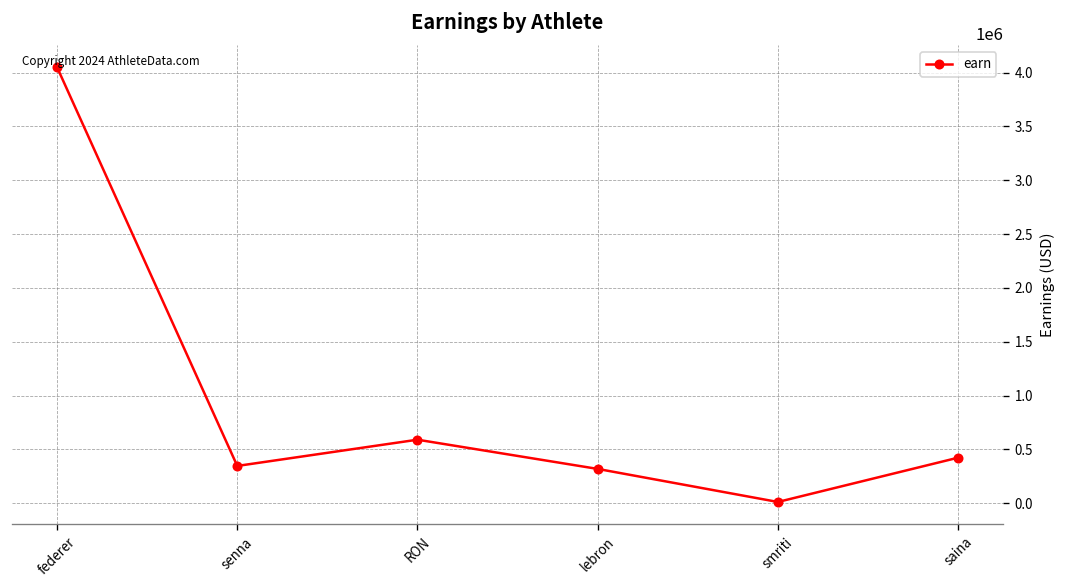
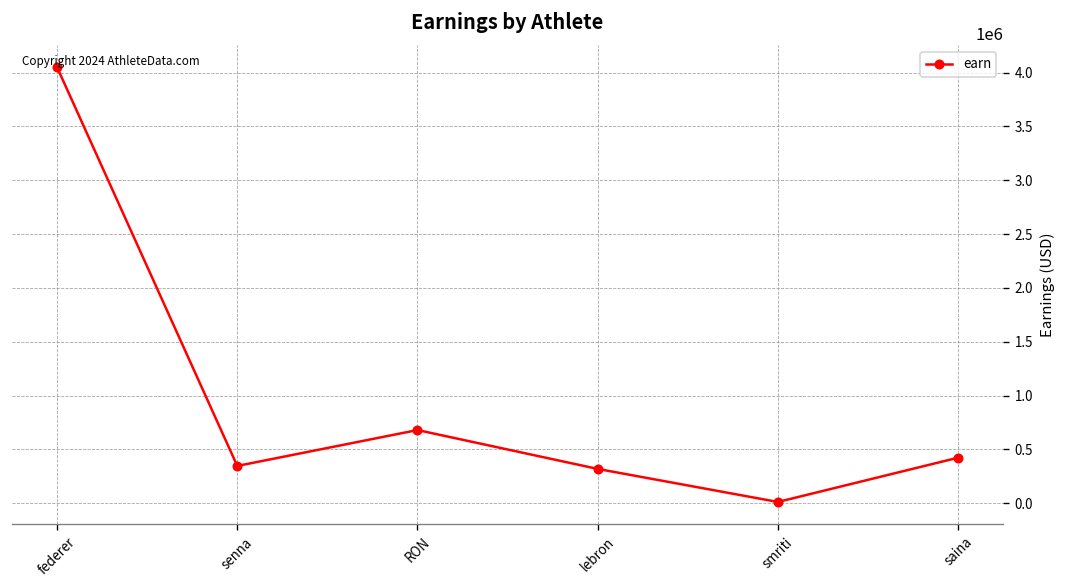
RON: 600000 -> 700000
